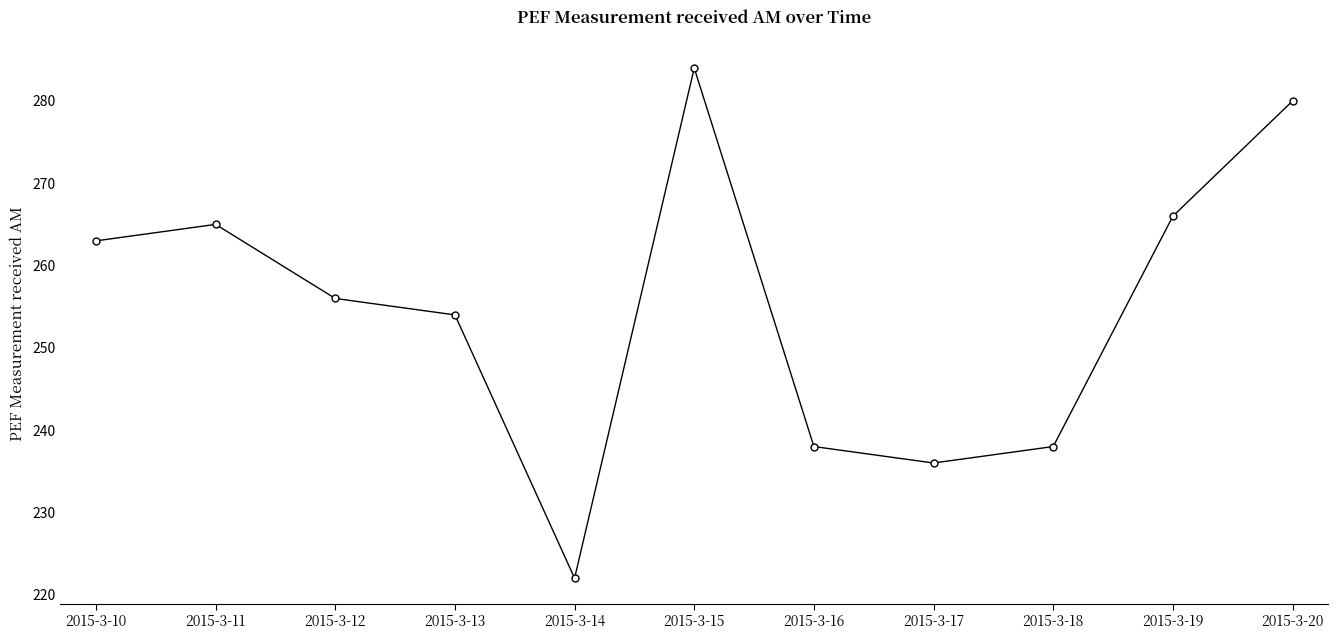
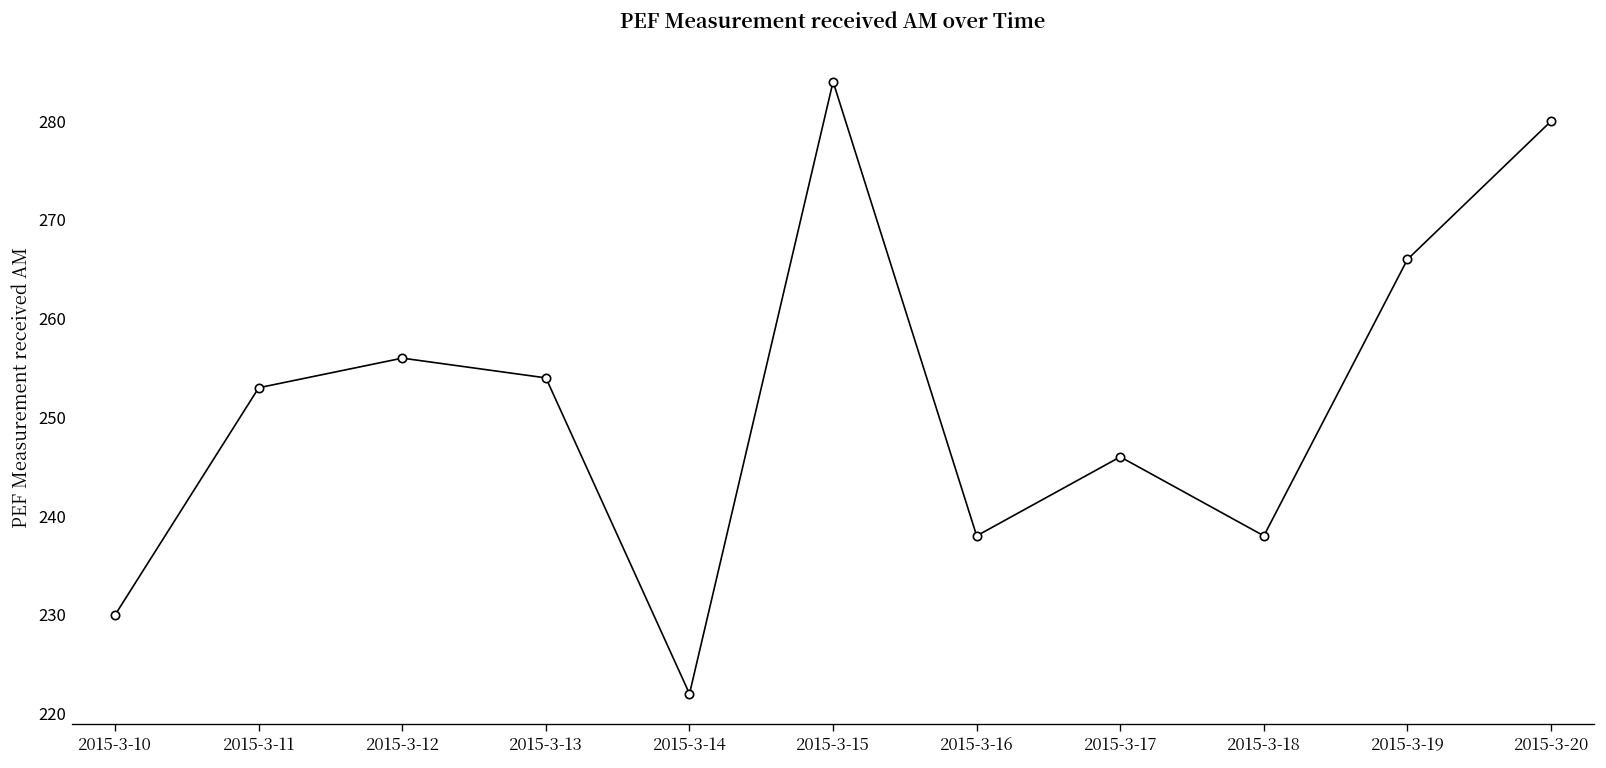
2015-3-10: 263 -> 230
2015-3-11: 265 -> 253
2015-3-17: 236 -> 246
